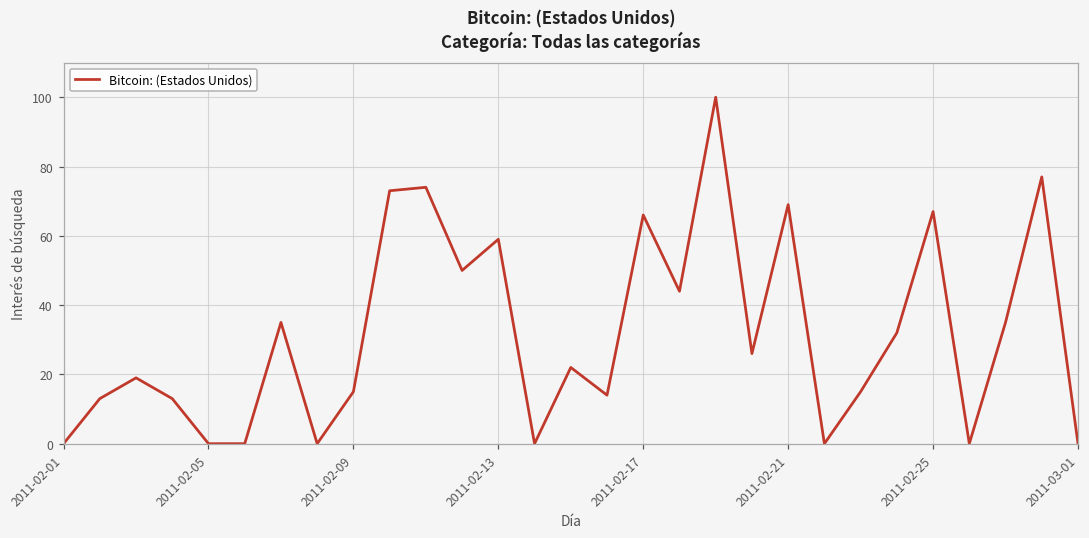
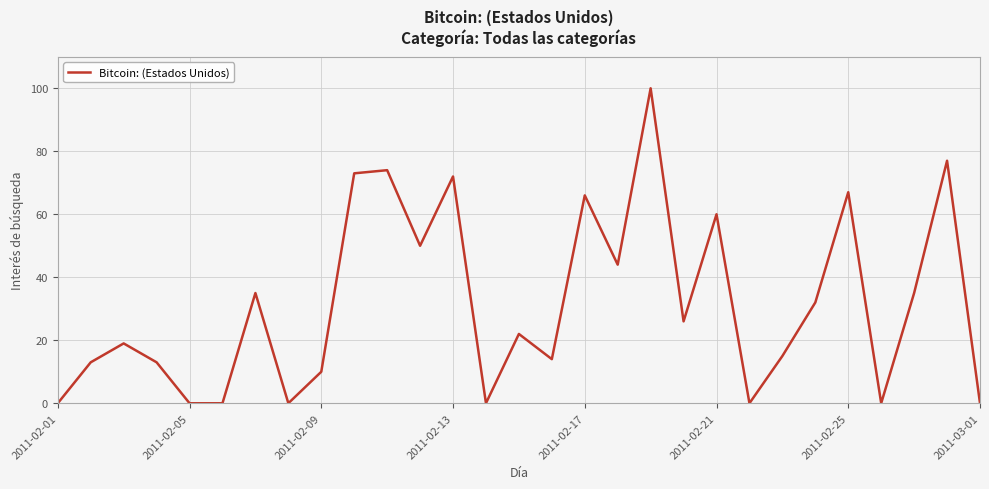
2011-02-09: 15 -> 10
2011-02-13: 59 -> 72
2011-02-21: 69 -> 60
